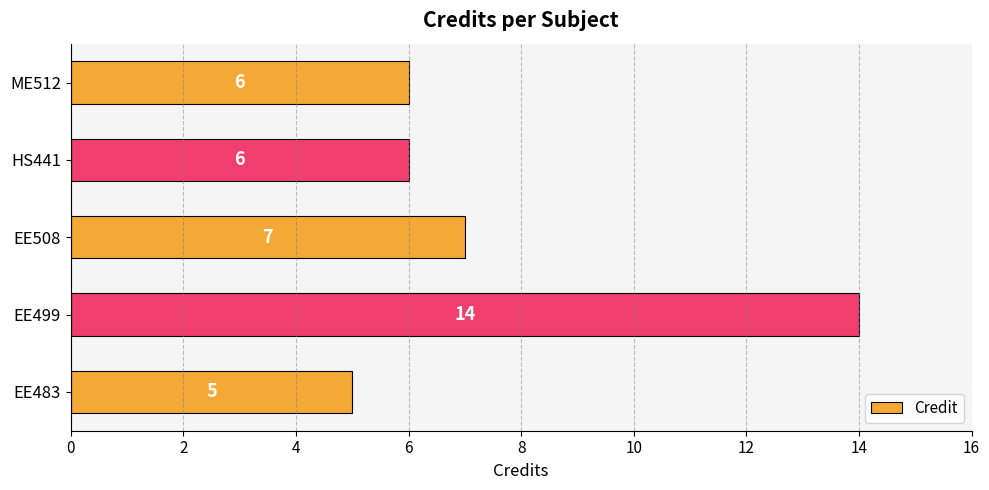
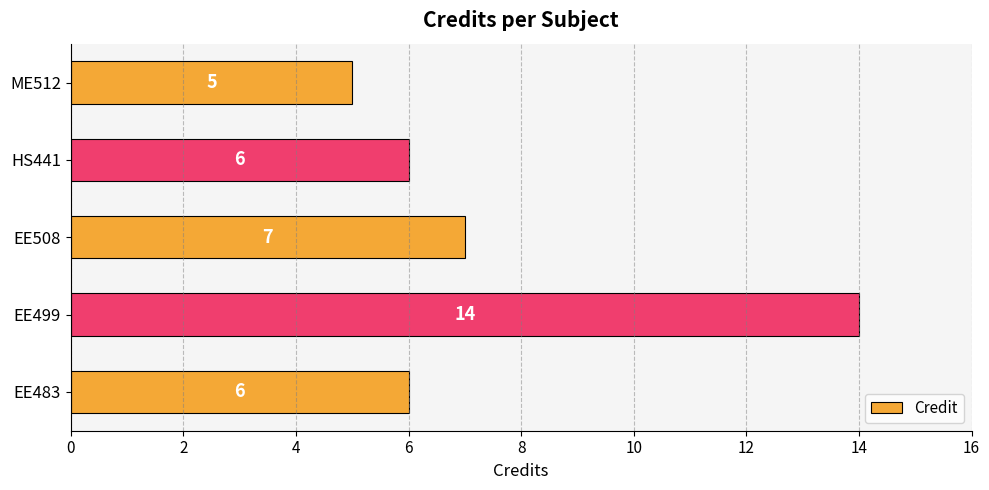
ME512: 6 -> 5
EE483: 5 -> 6
